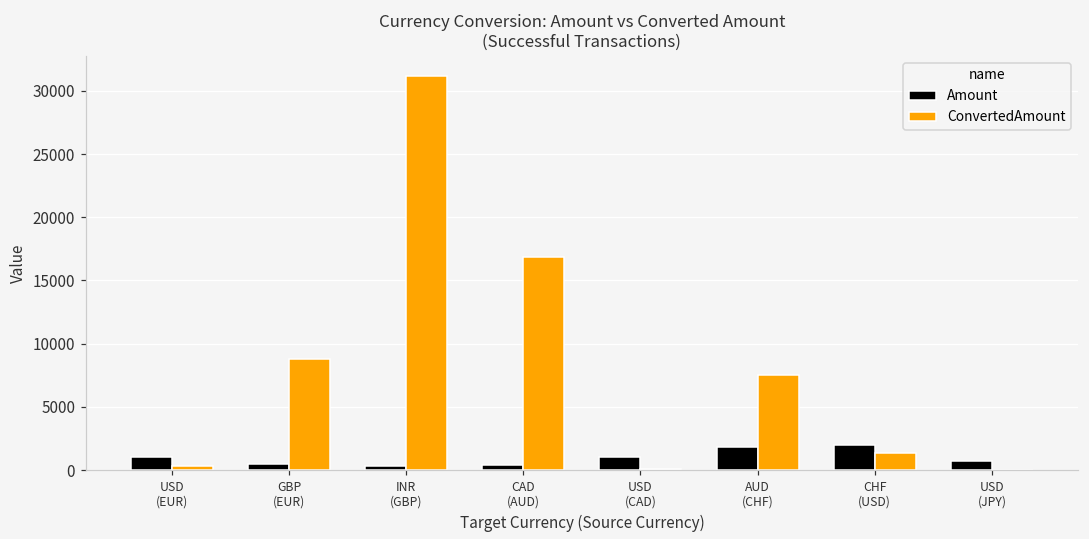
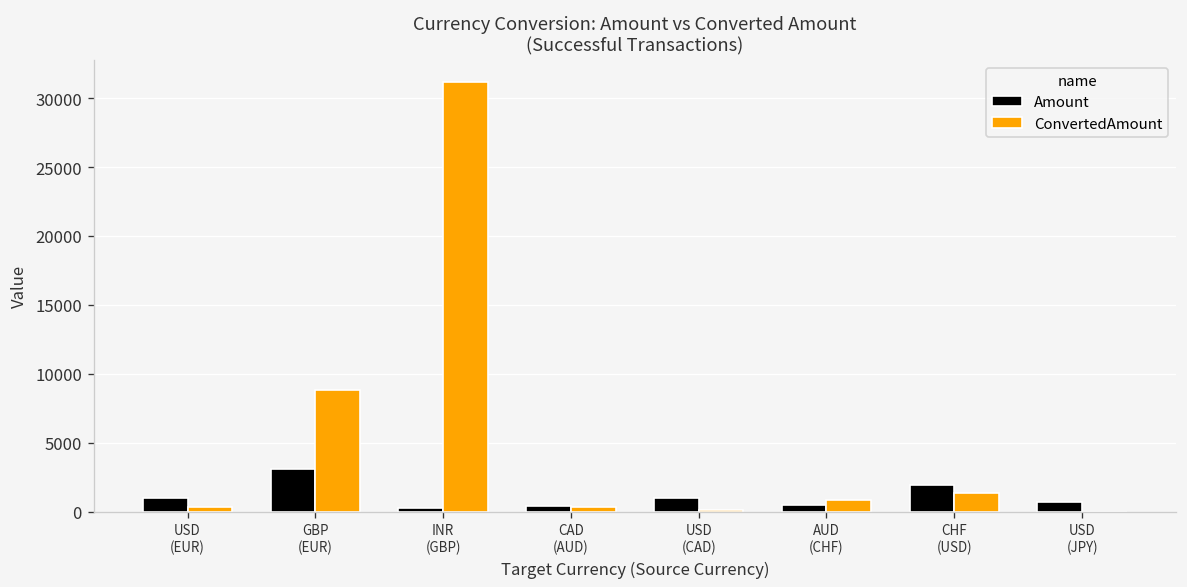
Amount, GBP (EUR): 500 -> 3100
ConvertedAmount, CAD (AUD): 16800 -> 400
Amount, AUD (CHF): 1800 -> 500
ConvertedAmount, AUD (CHF): 7500 -> 800
